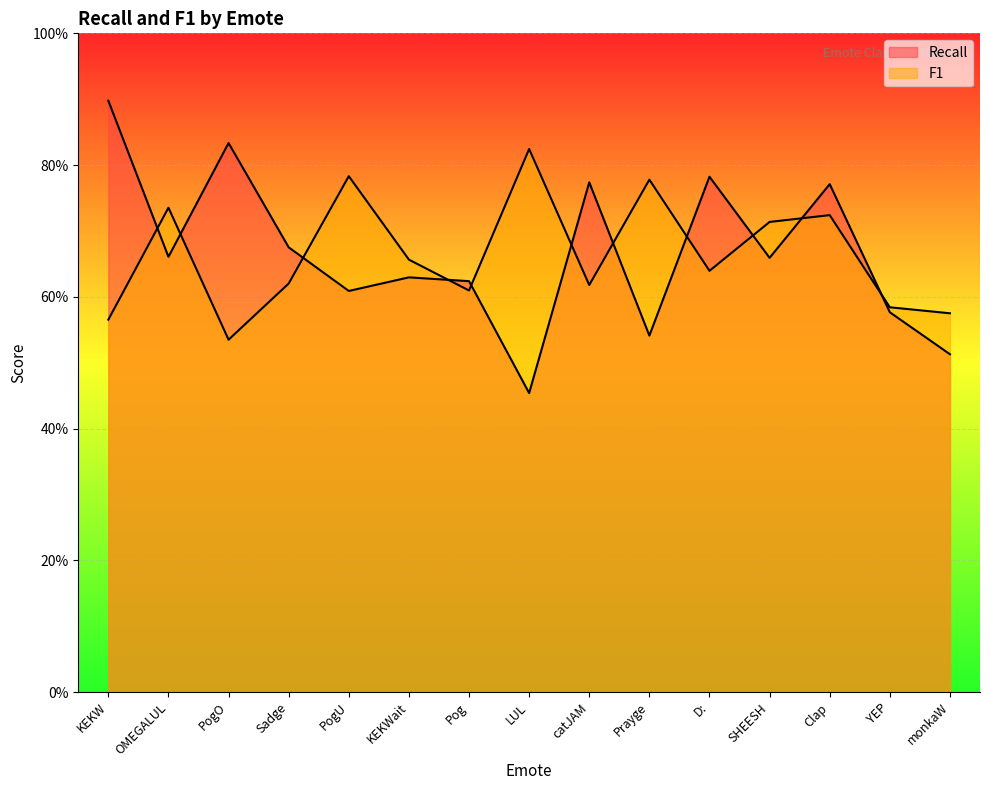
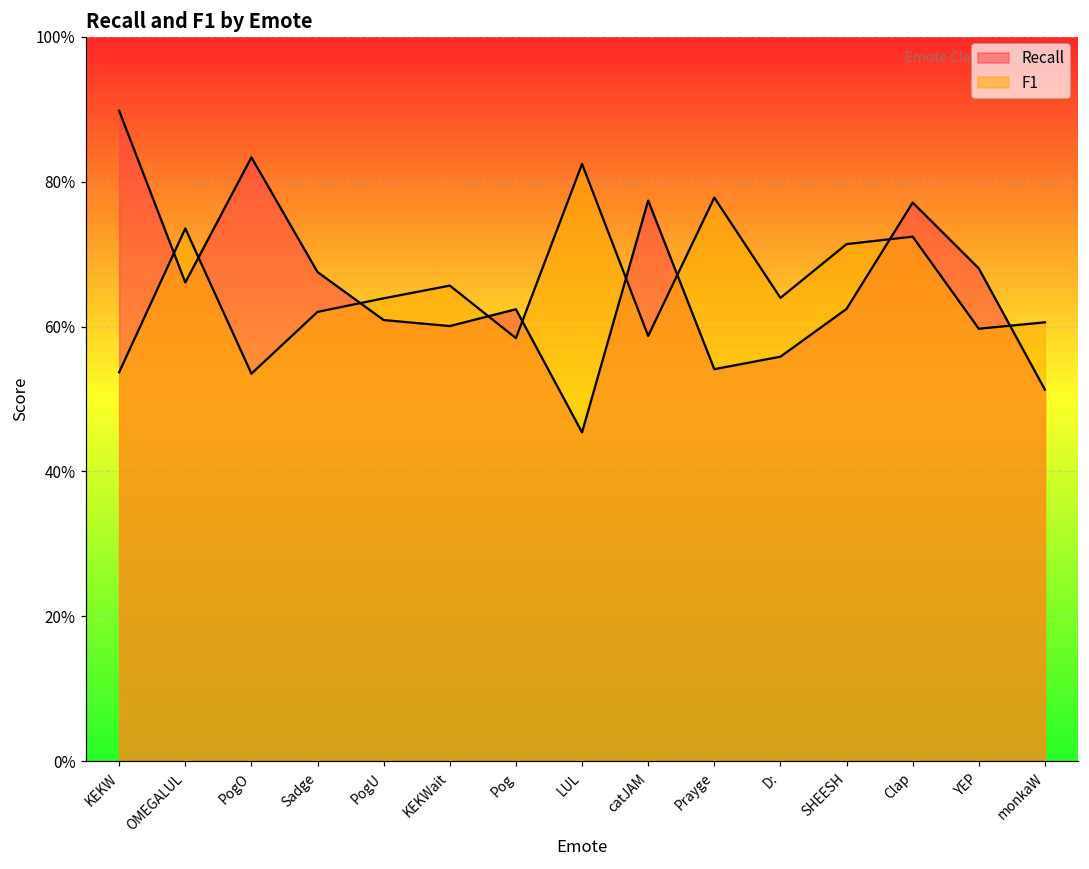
F1, KEKW: 57% -> 54%
F1, PogU: 78% -> 64%
Recall, KEKWait: 63% -> 60%
F1, Pog: 61% -> 58%
F1, catJAM: 62% -> 59%
Recall, D:: 78% -> 56%
Recall, SHEESH: 66% -> 62%
Recall, YEP: 58% -> 68%
F1, YEP: 58% -> 60%
F1, monkaW: 58% -> 61%
